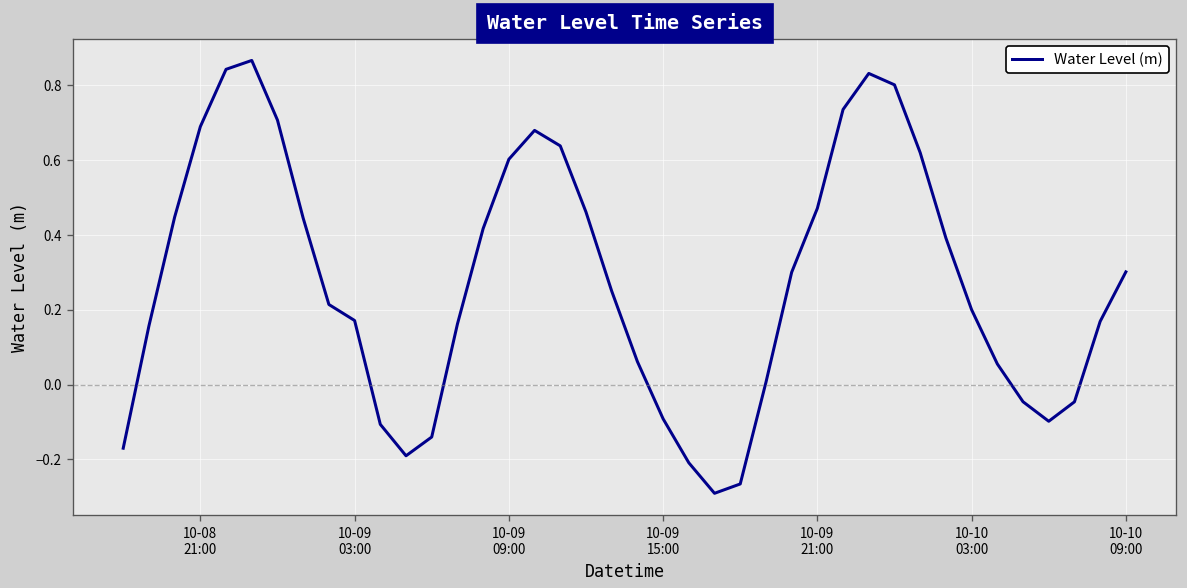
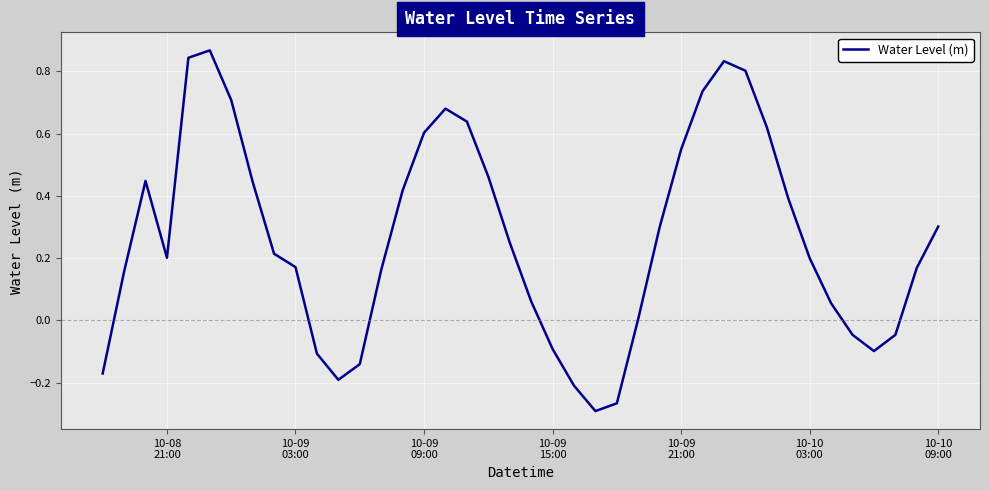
10-08 21:00: 0.69 -> 0.20
10-09 21:00: 0.47 -> 0.55
